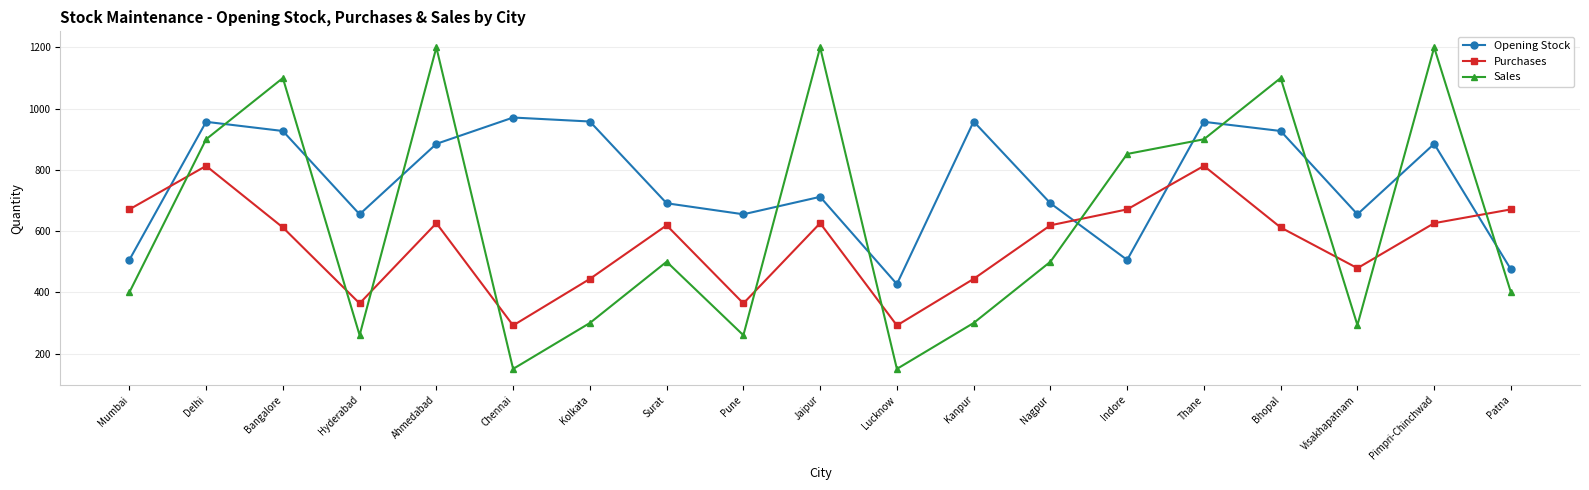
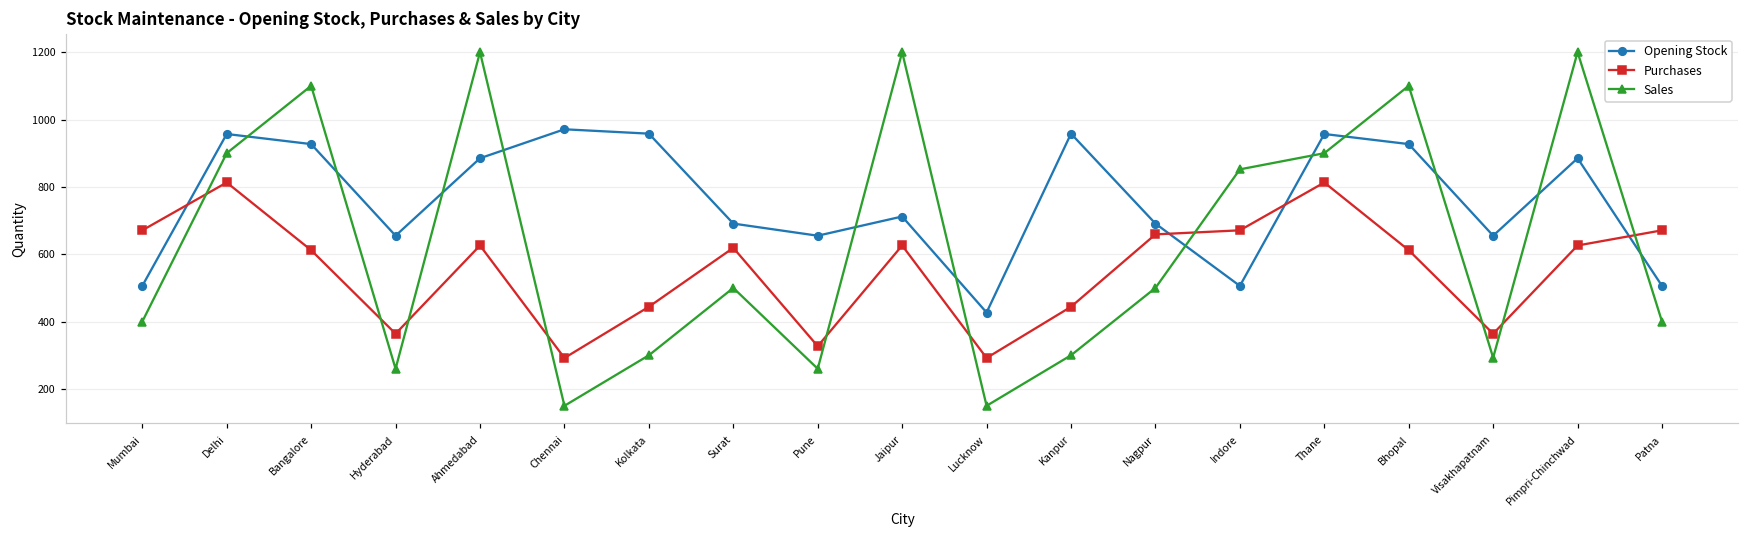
Purchases, Pune: 360 -> 330
Purchases, Nagpur: 620 -> 660
Purchases, Visakhapatnam: 480 -> 360
Opening Stock, Patna: 480 -> 510
